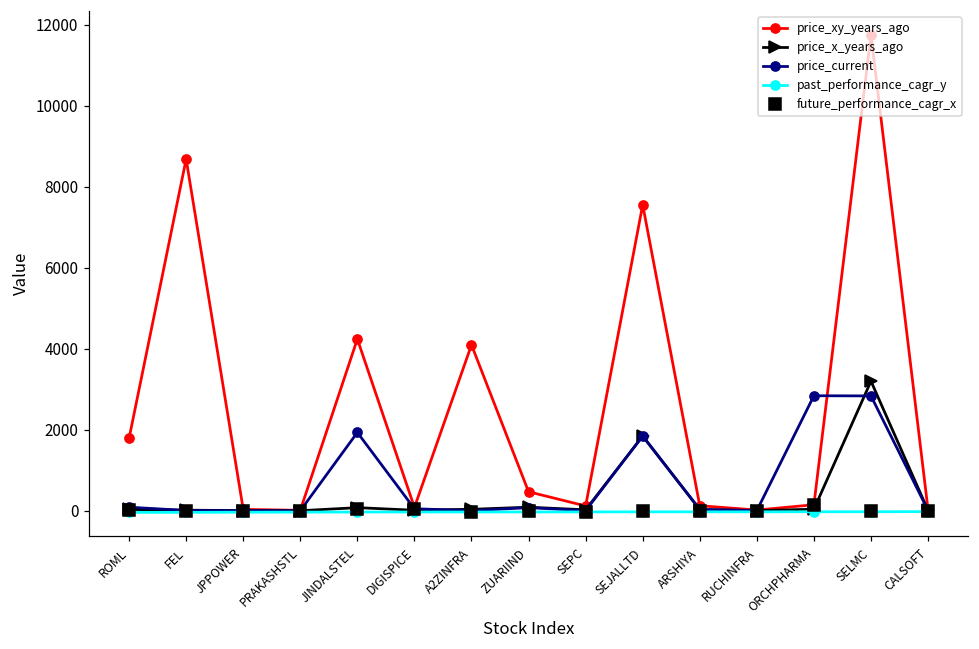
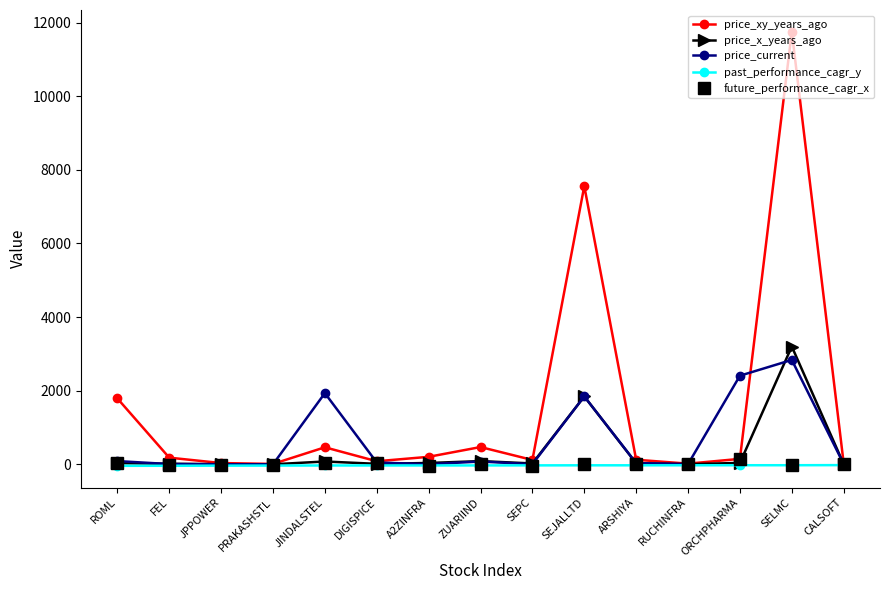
price_xy_years_ago, FEL: 8700 -> 200
price_xy_years_ago, JINDALSTEL: 4200 -> 500
price_xy_years_ago, A2ZINFRA: 4100 -> 200
price_current, ORCHPHARMA: 2800 -> 2400
